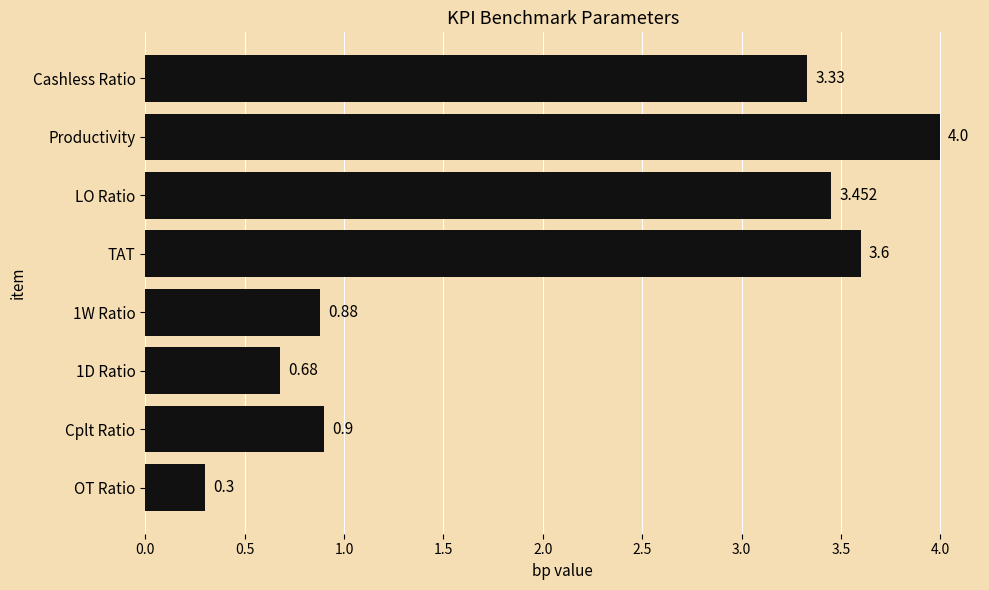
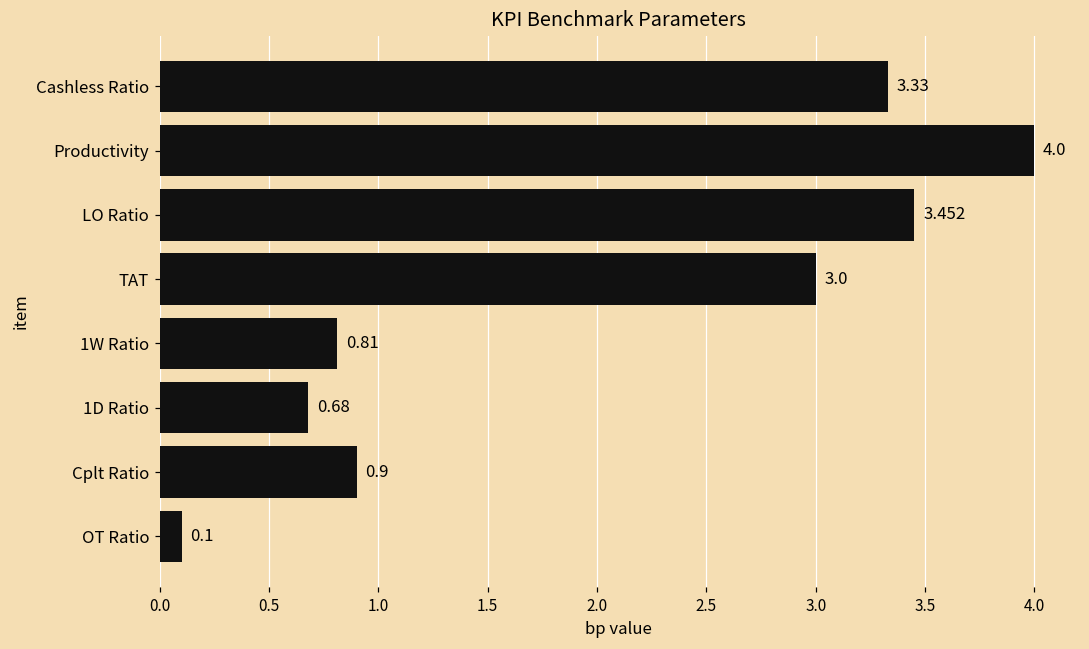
TAT: 3.6 -> 3.0
1W Ratio: 0.88 -> 0.81
OT Ratio: 0.3 -> 0.1
